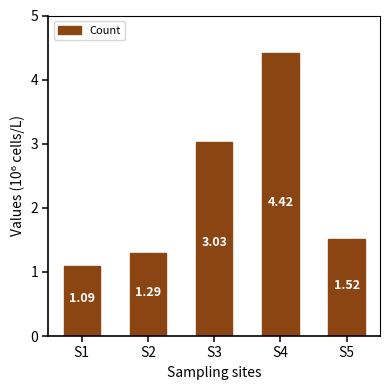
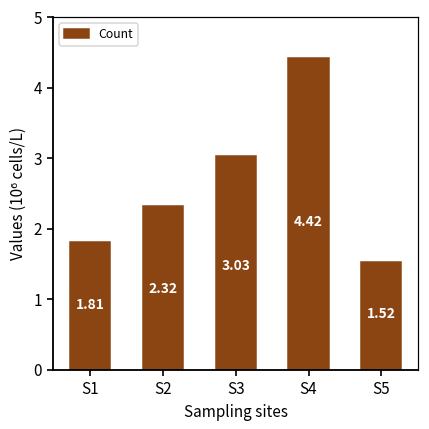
S1: 1.09 -> 1.81
S2: 1.29 -> 2.32
